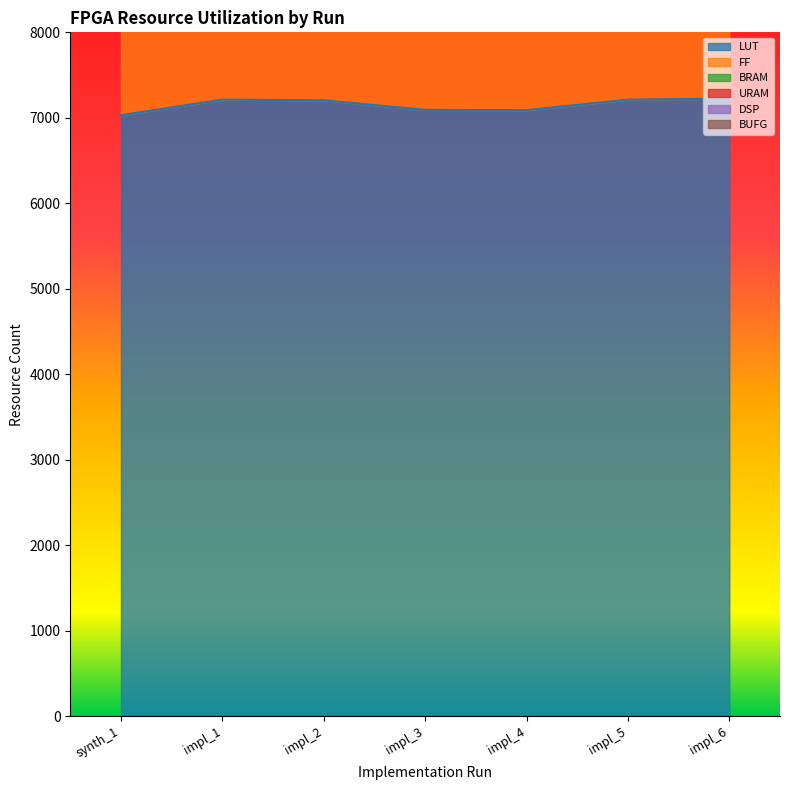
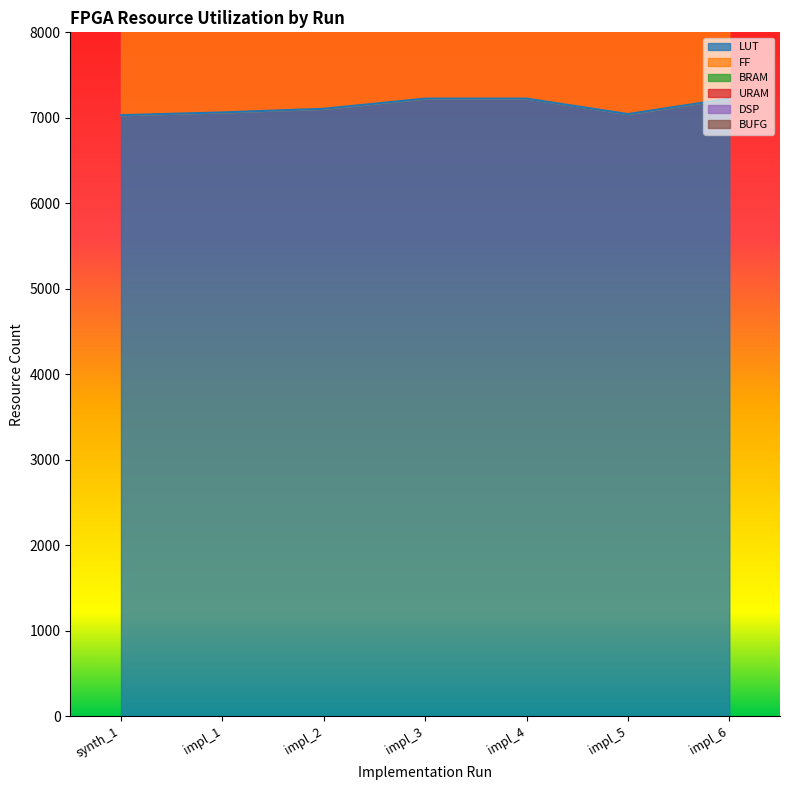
LUT, impl_1: 7200 -> 7100
LUT, impl_2: 7200 -> 7100
LUT, impl_3: 7100 -> 7200
LUT, impl_4: 7100 -> 7200
LUT, impl_5: 7200 -> 7000
